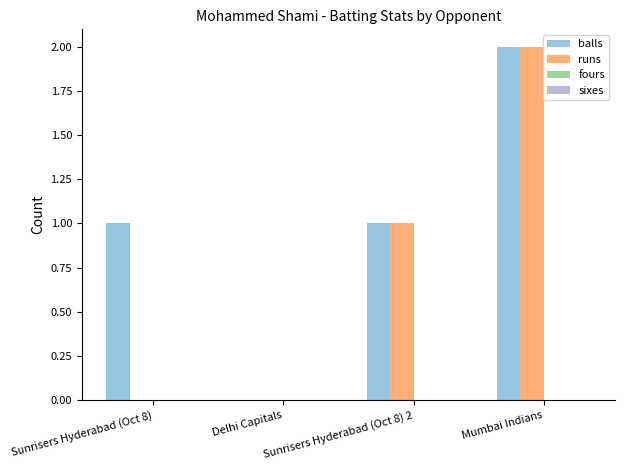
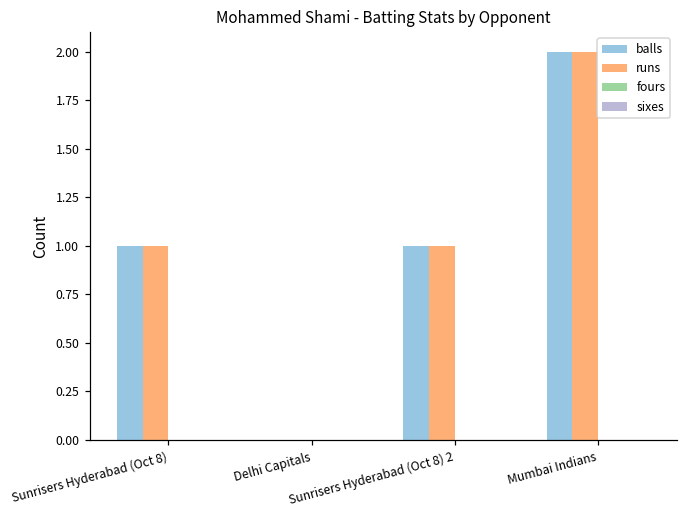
runs, Sunrisers Hyderabad (Oct 8): 0 -> 1
